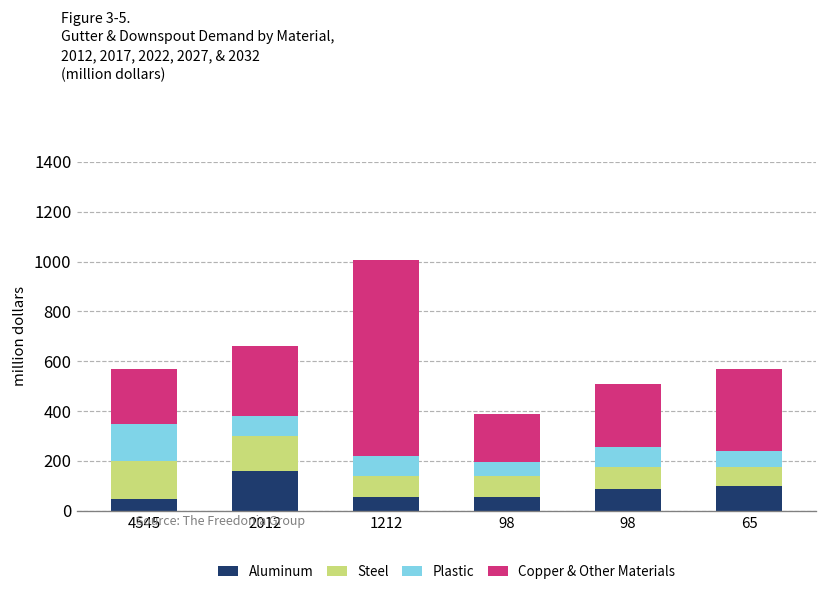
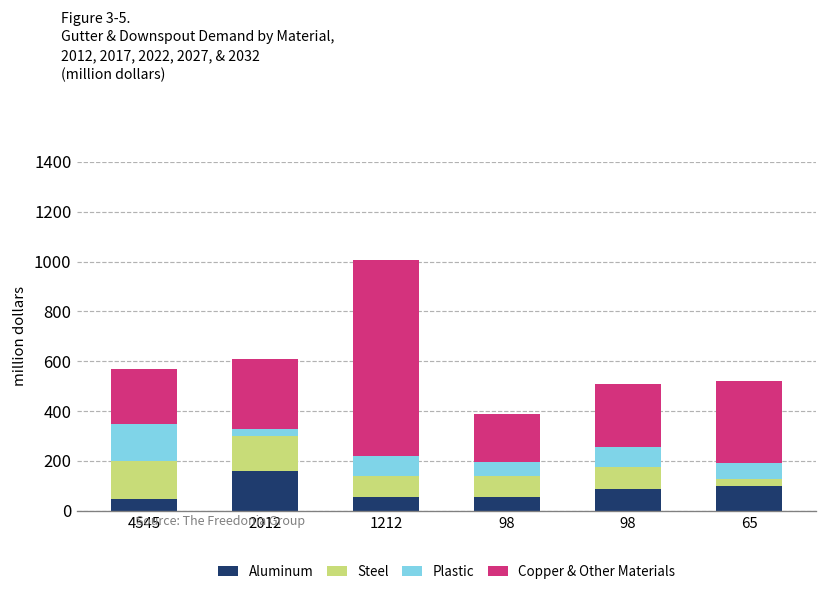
Plastic, 2012: 80 -> 30
Steel, 65: 80 -> 30
